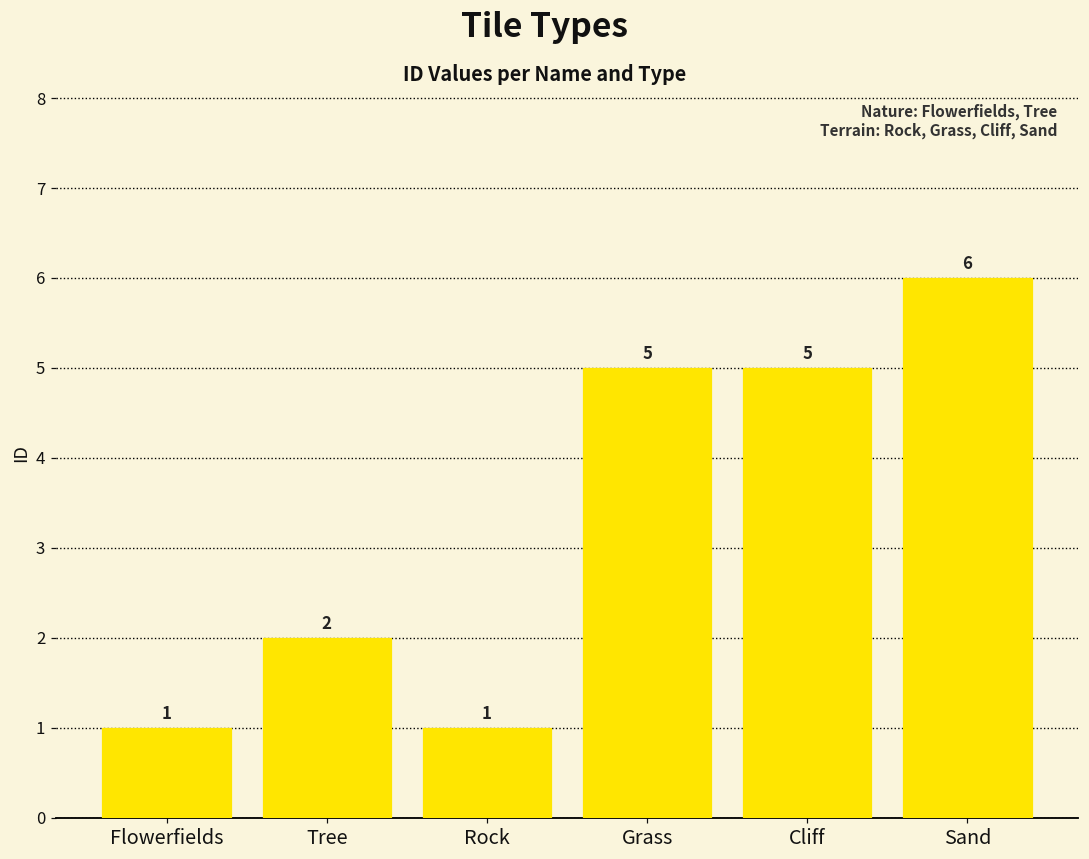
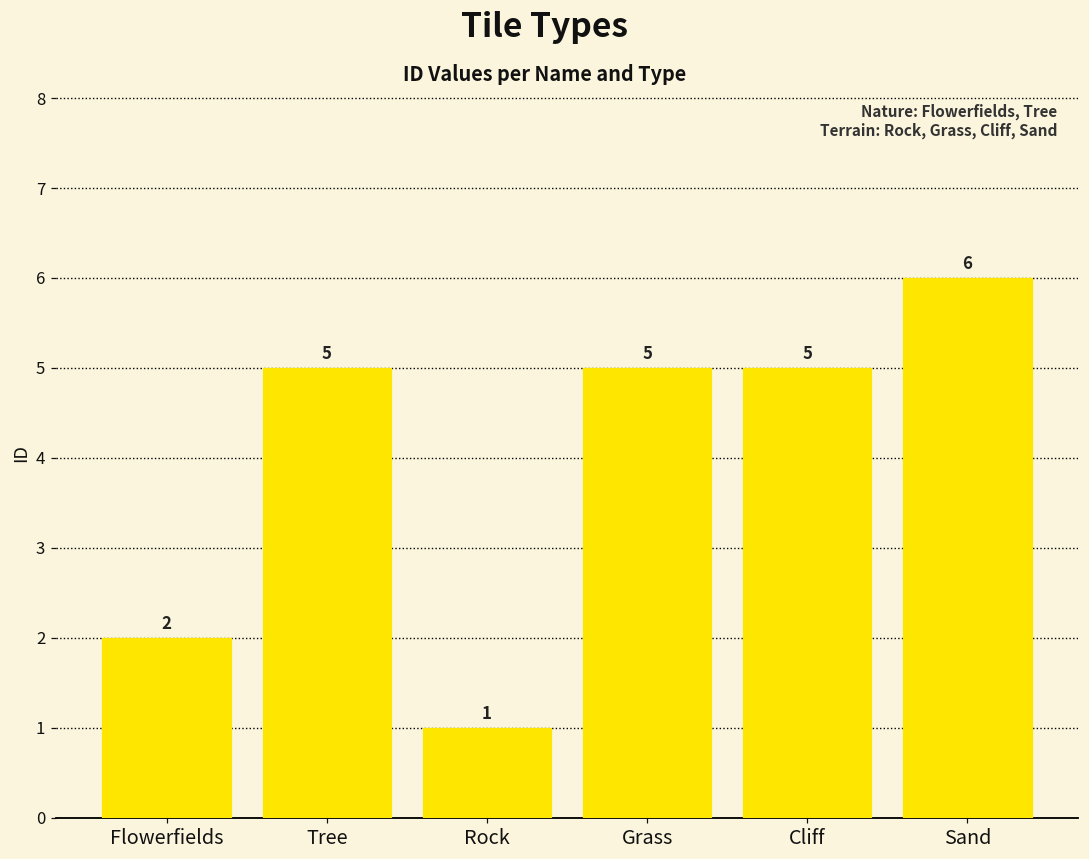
Flowerfields: 1 -> 2
Tree: 2 -> 5
